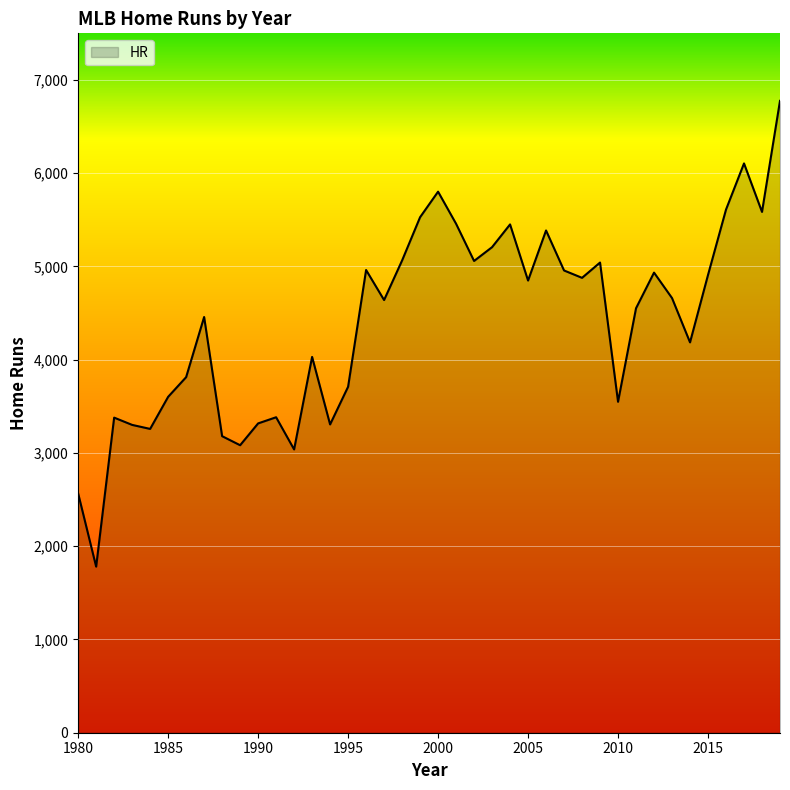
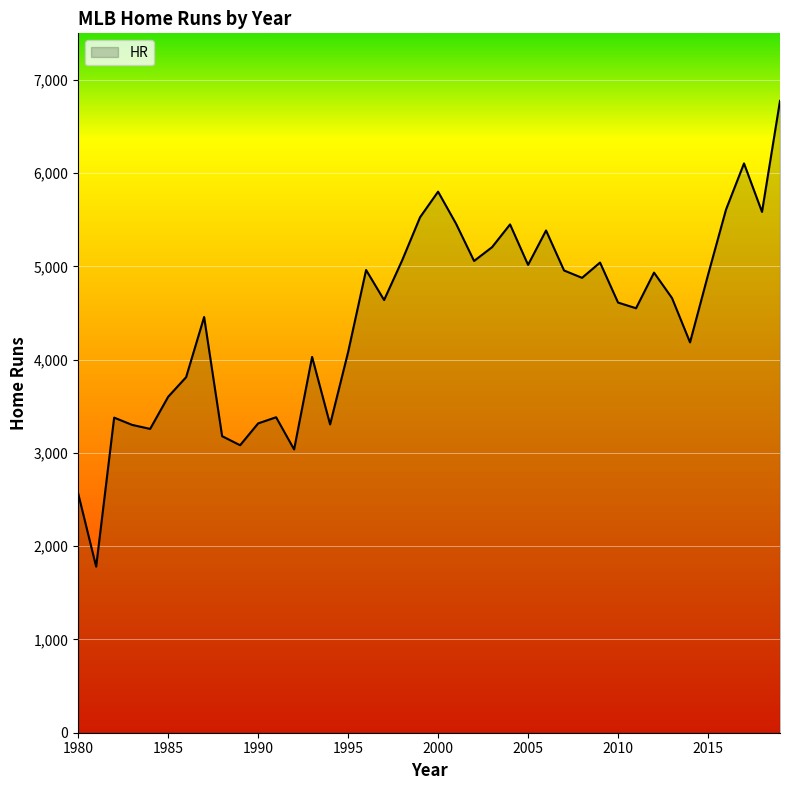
1995: 3,700 -> 4,100
2005: 4,800 -> 5,000
2010: 3,500 -> 4,600
